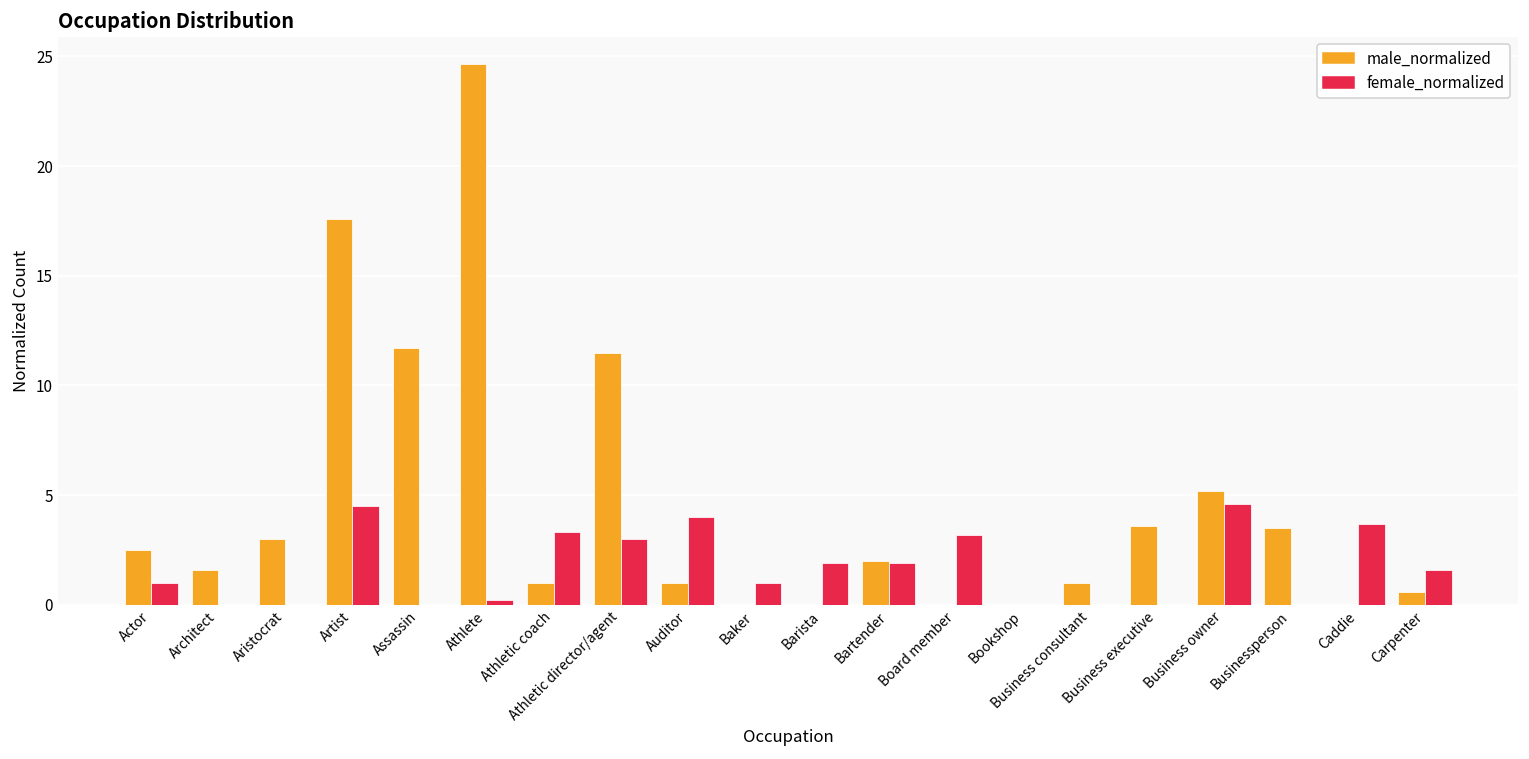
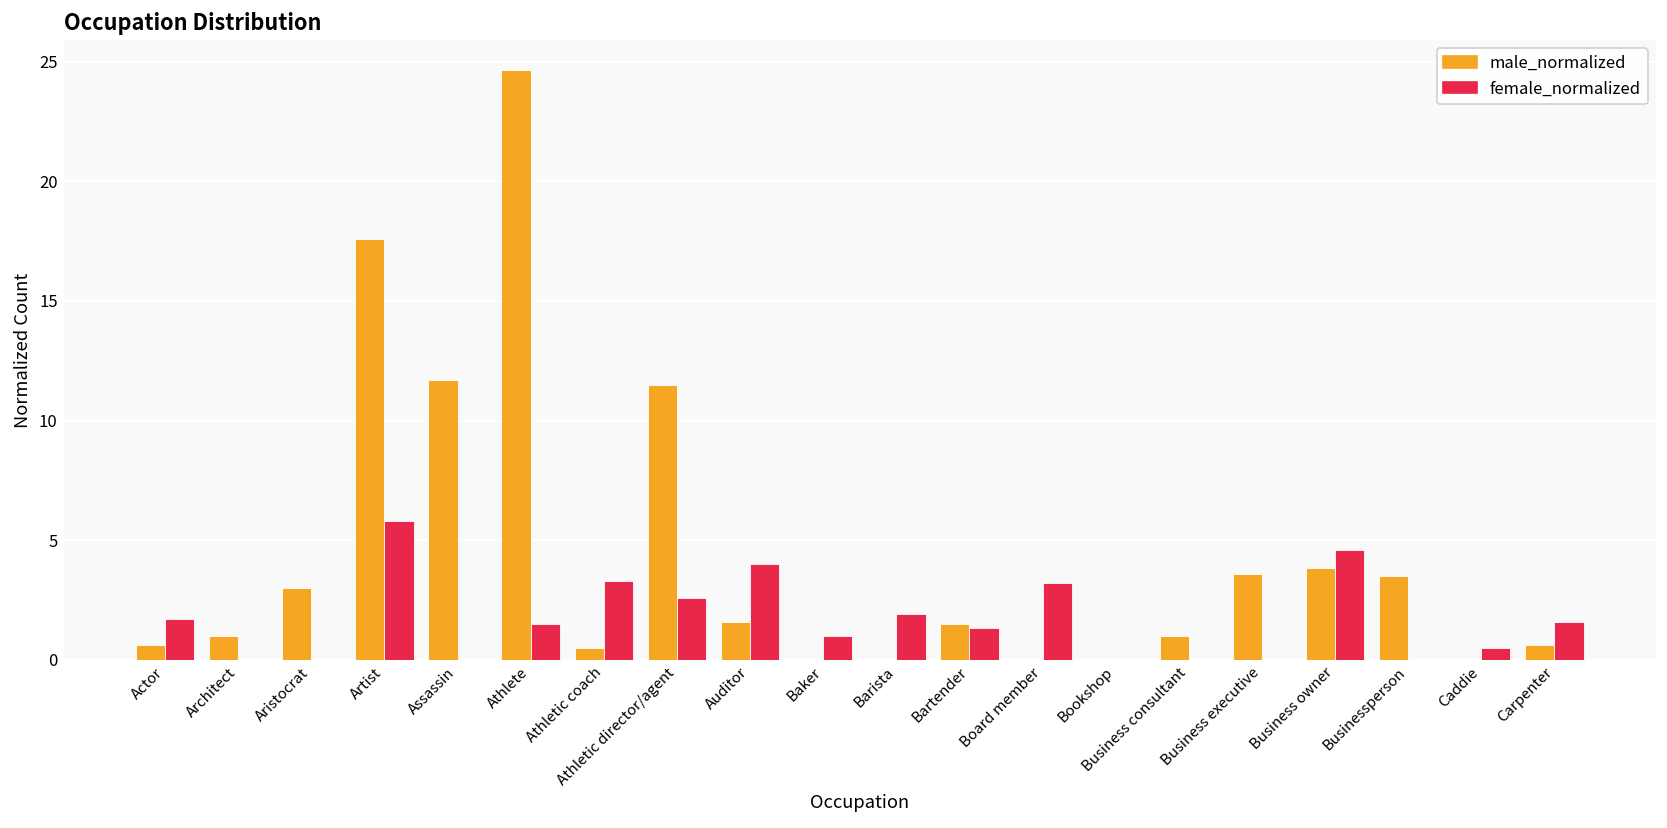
male_normalized, Actor: 2.5 -> 0.6
female_normalized, Actor: 1.0 -> 1.7
male_normalized, Architect: 1.6 -> 1.0
female_normalized, Artist: 4.5 -> 5.8
female_normalized, Athlete: 0.2 -> 1.5
male_normalized, Athletic coach: 1.0 -> 0.5
female_normalized, Athletic director/agent: 3.0 -> 2.6
male_normalized, Auditor: 1.0 -> 1.6
male_normalized, Bartender: 2.0 -> 1.5
female_normalized, Bartender: 1.9 -> 1.3
male_normalized, Business owner: 5.2 -> 3.8
female_normalized, Caddie: 3.7 -> 0.5
